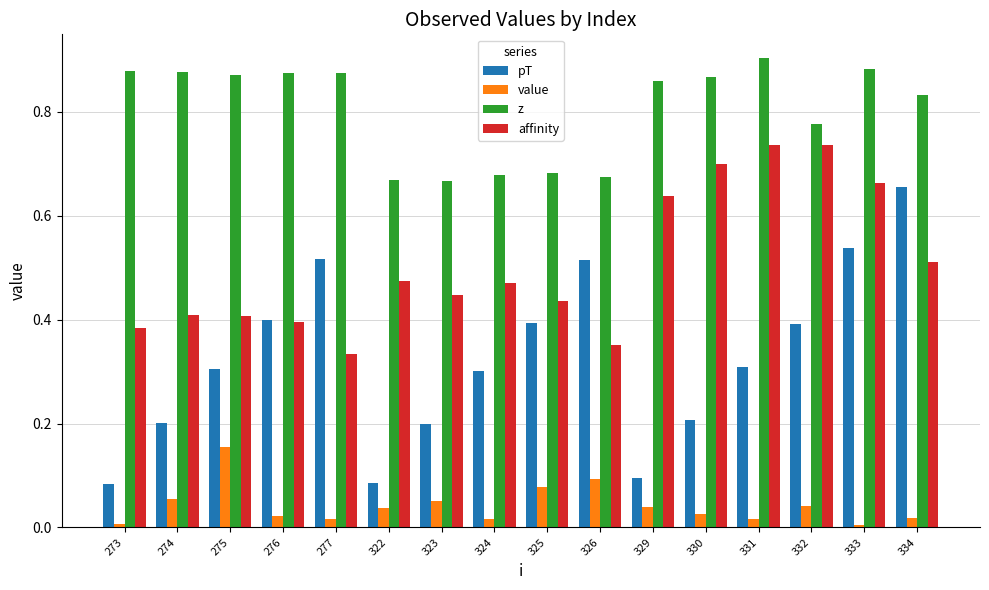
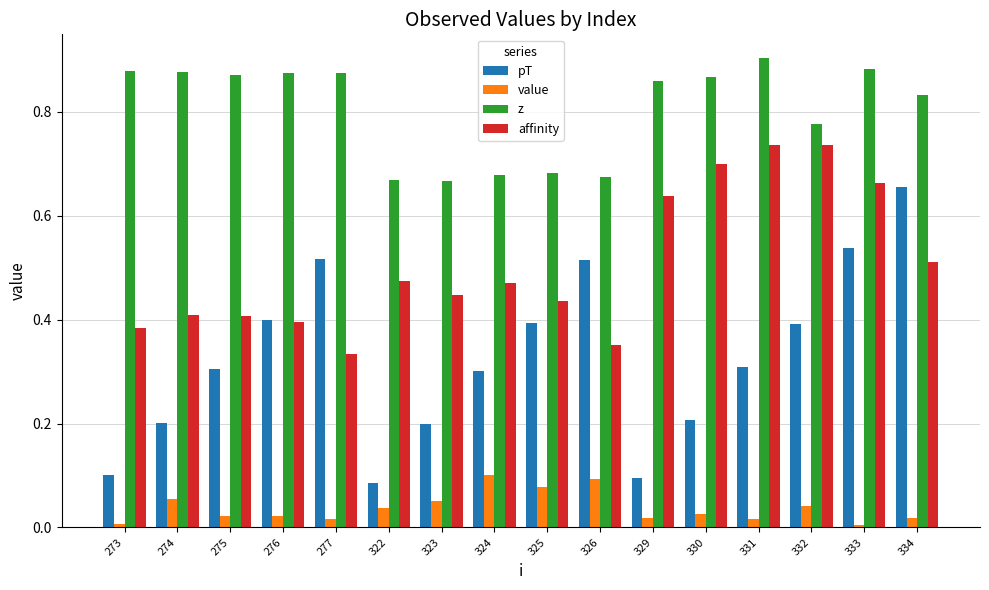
pT, 273: 0.08 -> 0.10
value, 275: 0.16 -> 0.02
value, 324: 0.02 -> 0.10
value, 329: 0.04 -> 0.02
